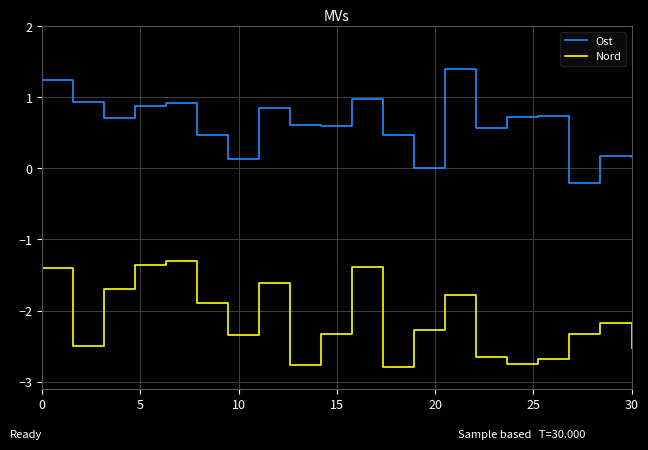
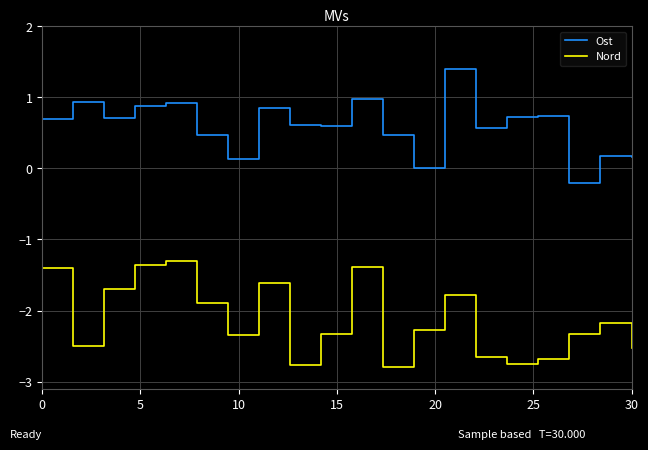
Ost, 0: 1.2 -> 0.7
